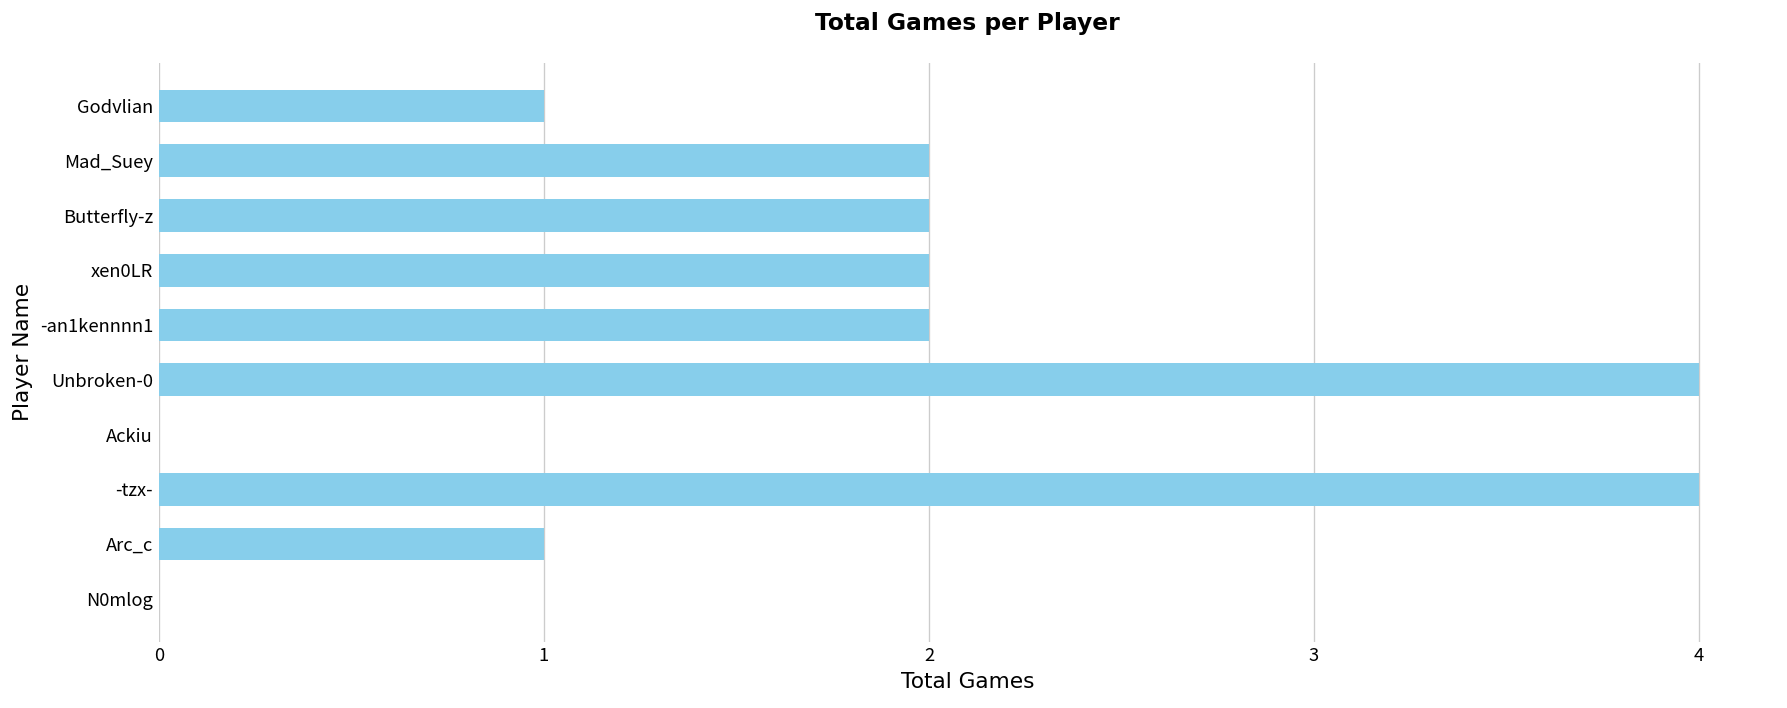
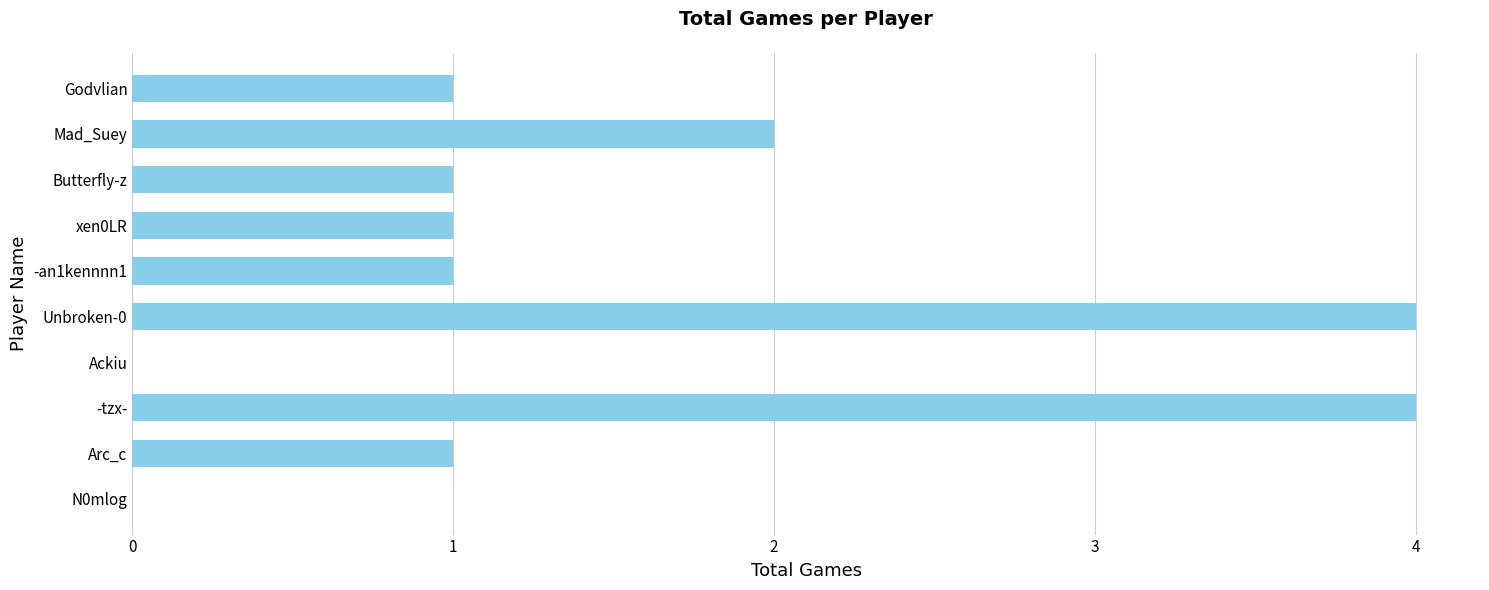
Butterfly-z: 2 -> 1
xen0LR: 2 -> 1
-an1kennnn1: 2 -> 1
